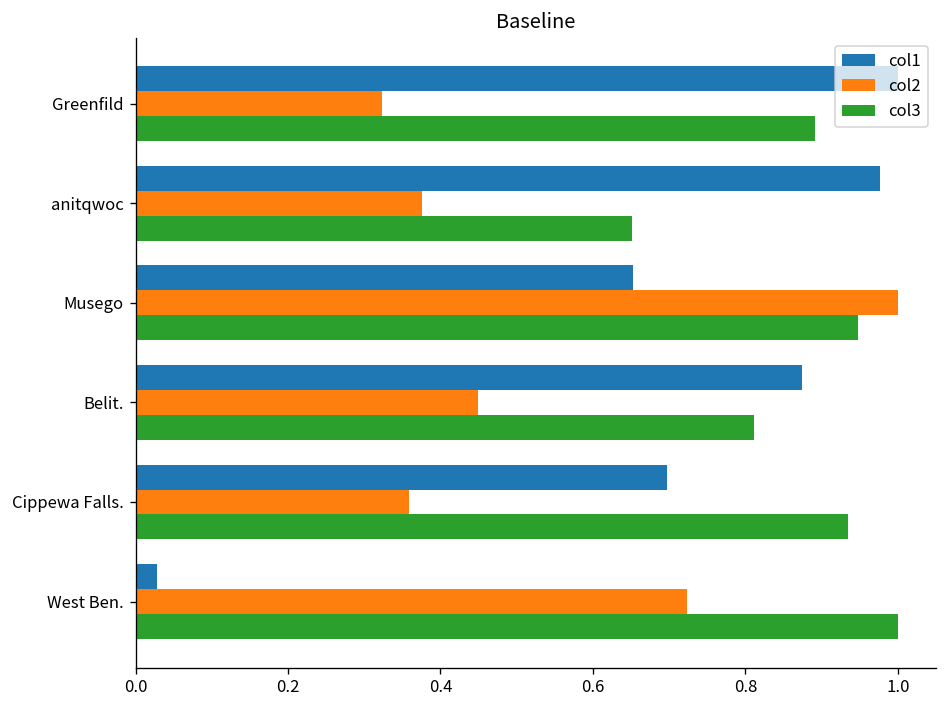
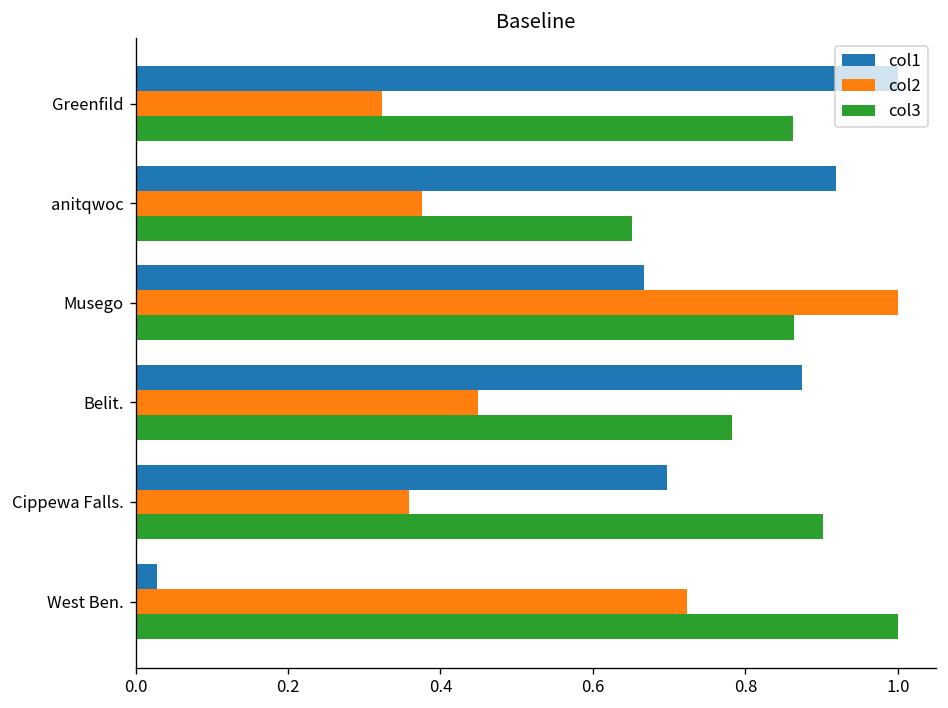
col3, Greenfild: 0.89 -> 0.86
col1, anitqwoc: 0.98 -> 0.92
col1, Musego: 0.65 -> 0.67
col3, Musego: 0.95 -> 0.86
col3, Belit.: 0.81 -> 0.78
col3, Cippewa Falls.: 0.94 -> 0.90
